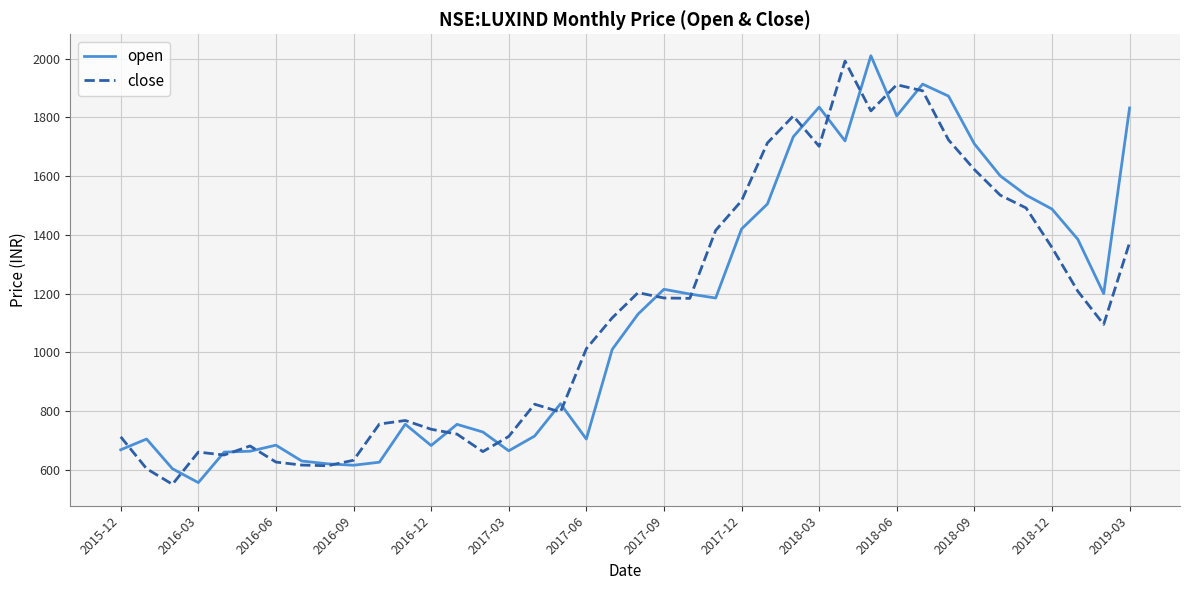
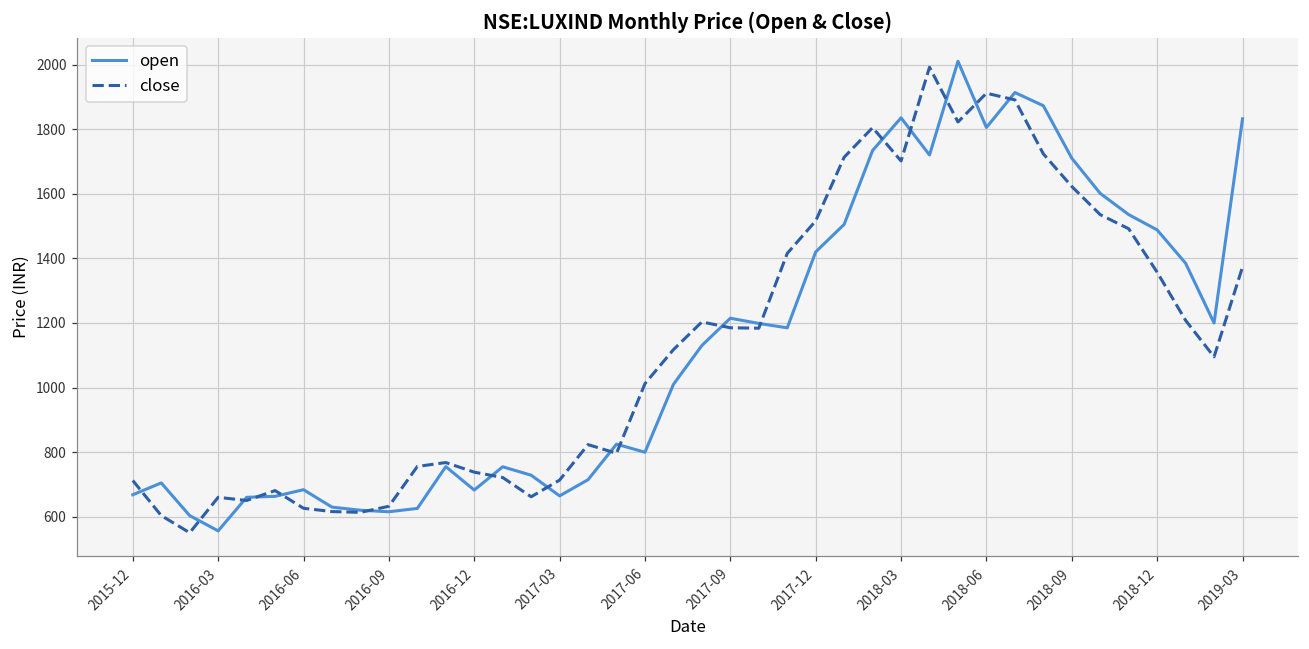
open, 2017-06: 700 -> 800
